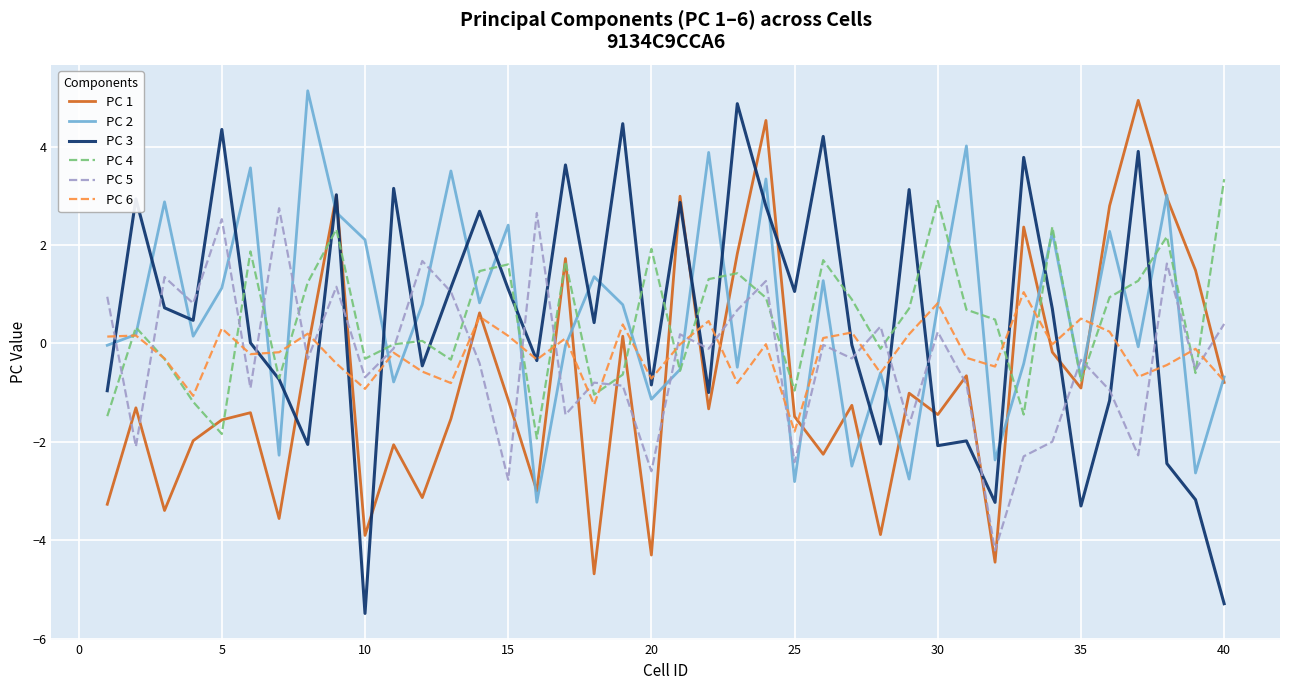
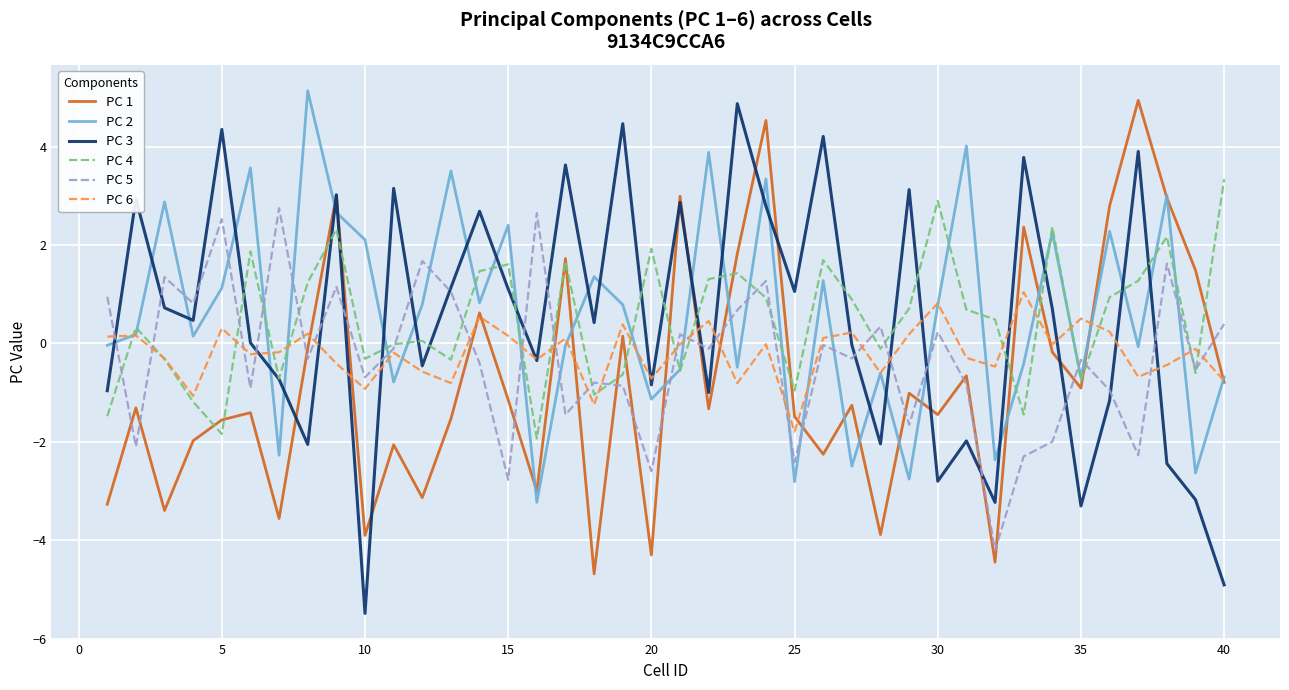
PC 3, 30: -2.1 -> -2.8
PC 3, 40: -5.3 -> -4.9
